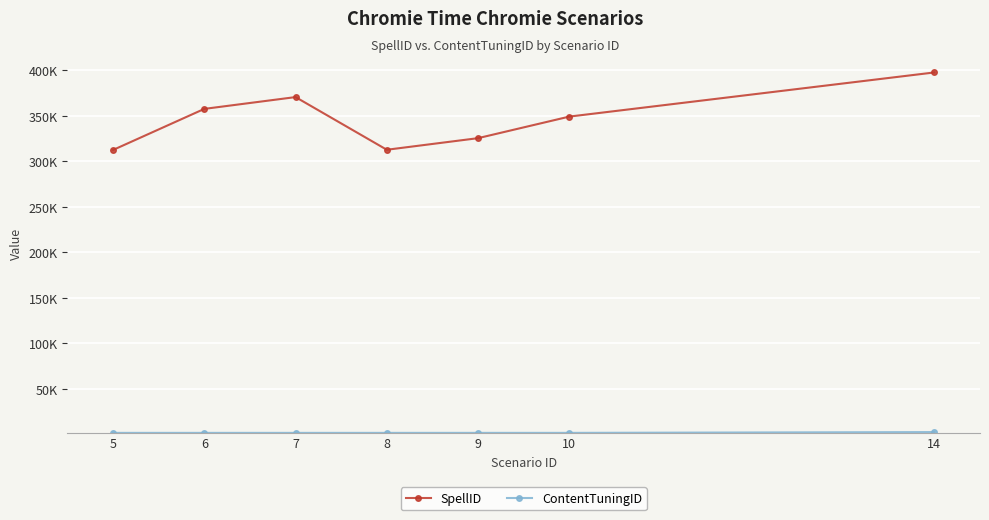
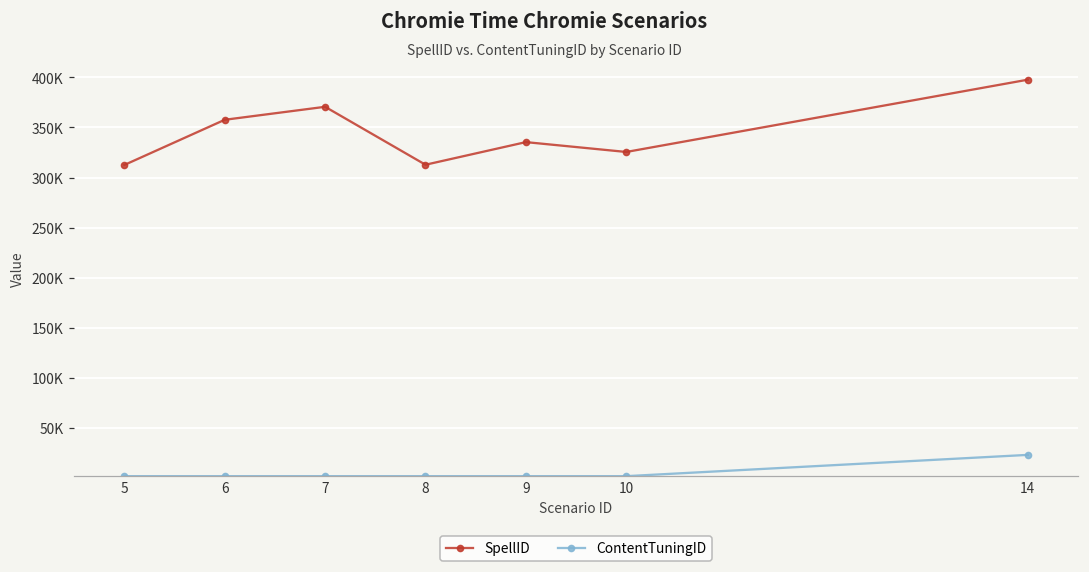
SpellID, 9: 330000 -> 340000
SpellID, 10: 350000 -> 330000
ContentTuningID, 14: 0 -> 20000
